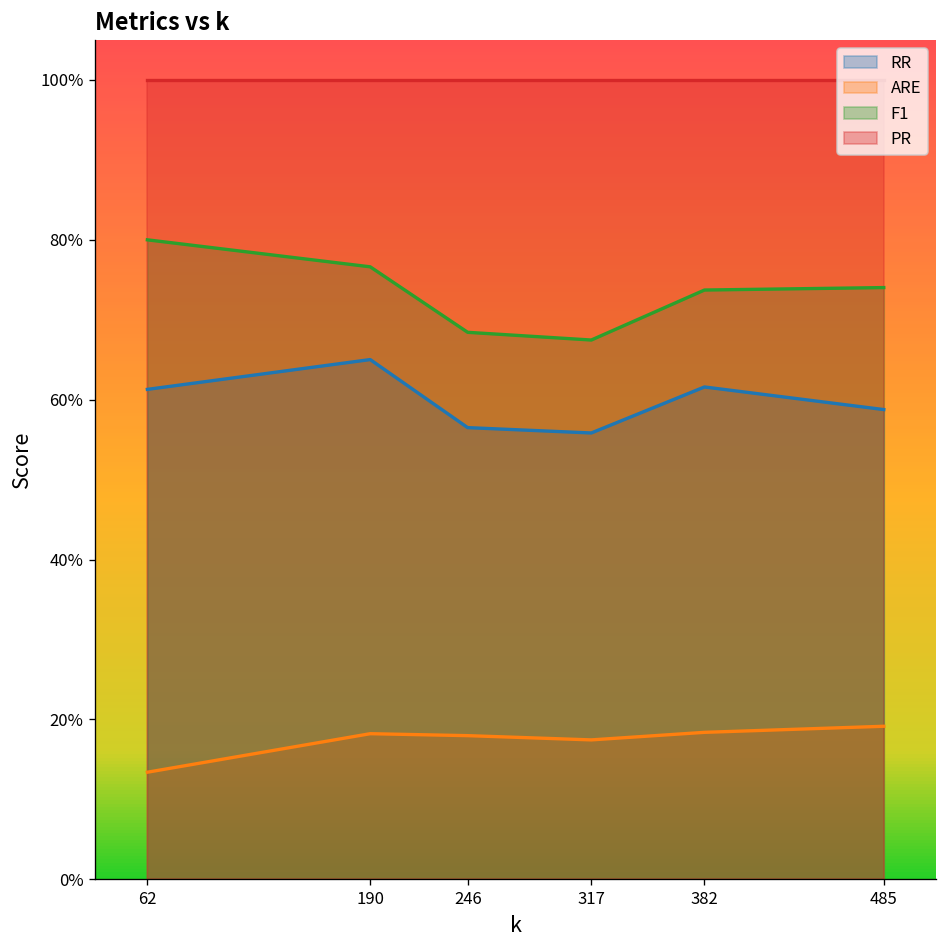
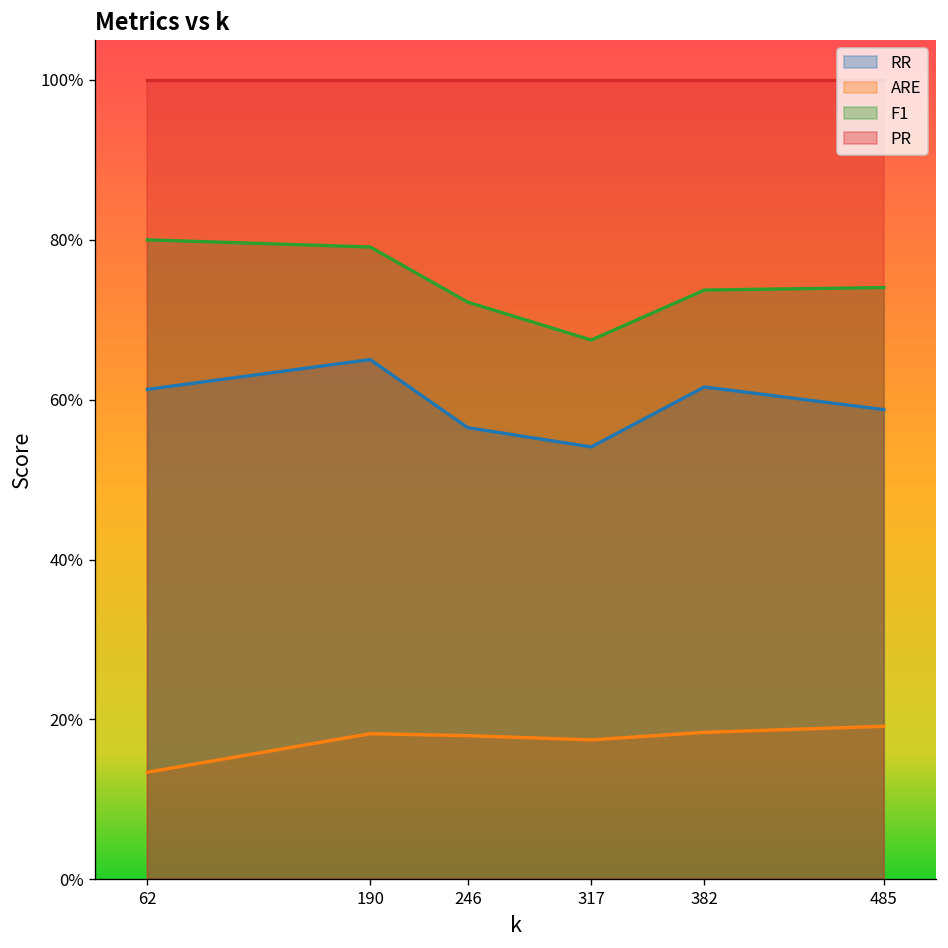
F1, 190: 77% -> 79%
F1, 246: 68% -> 72%
RR, 317: 56% -> 54%
